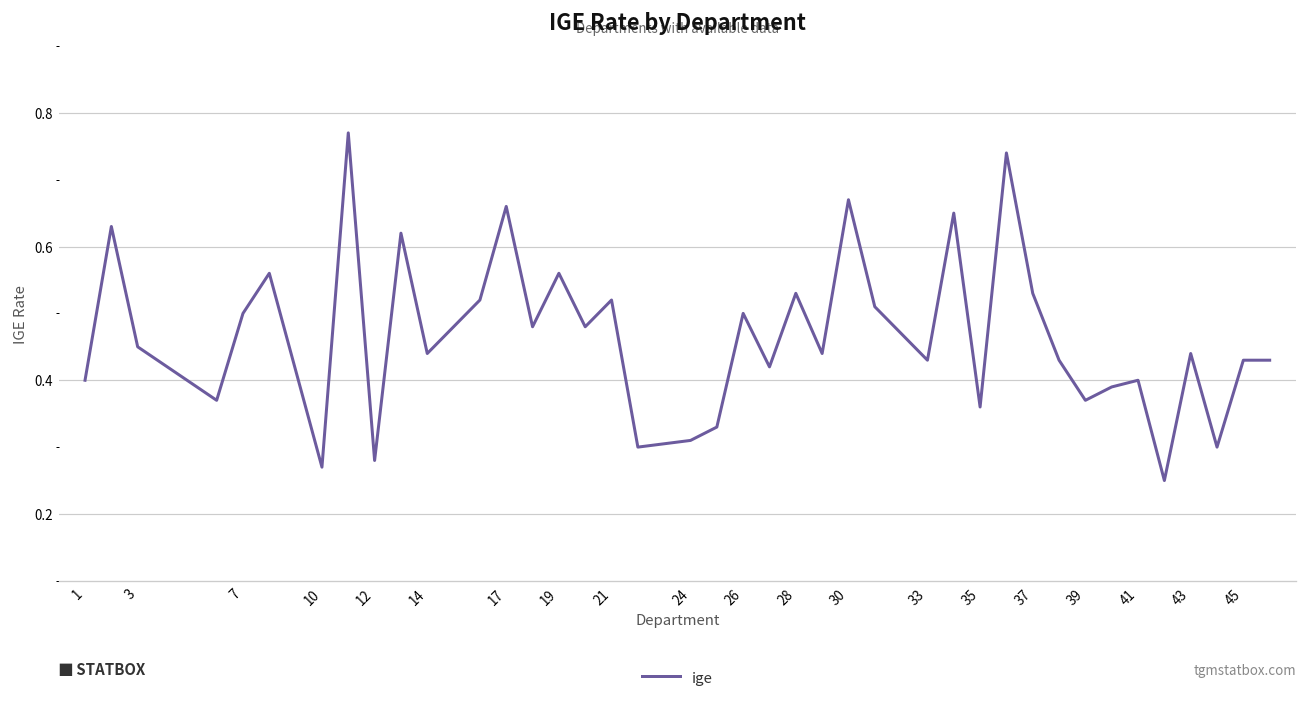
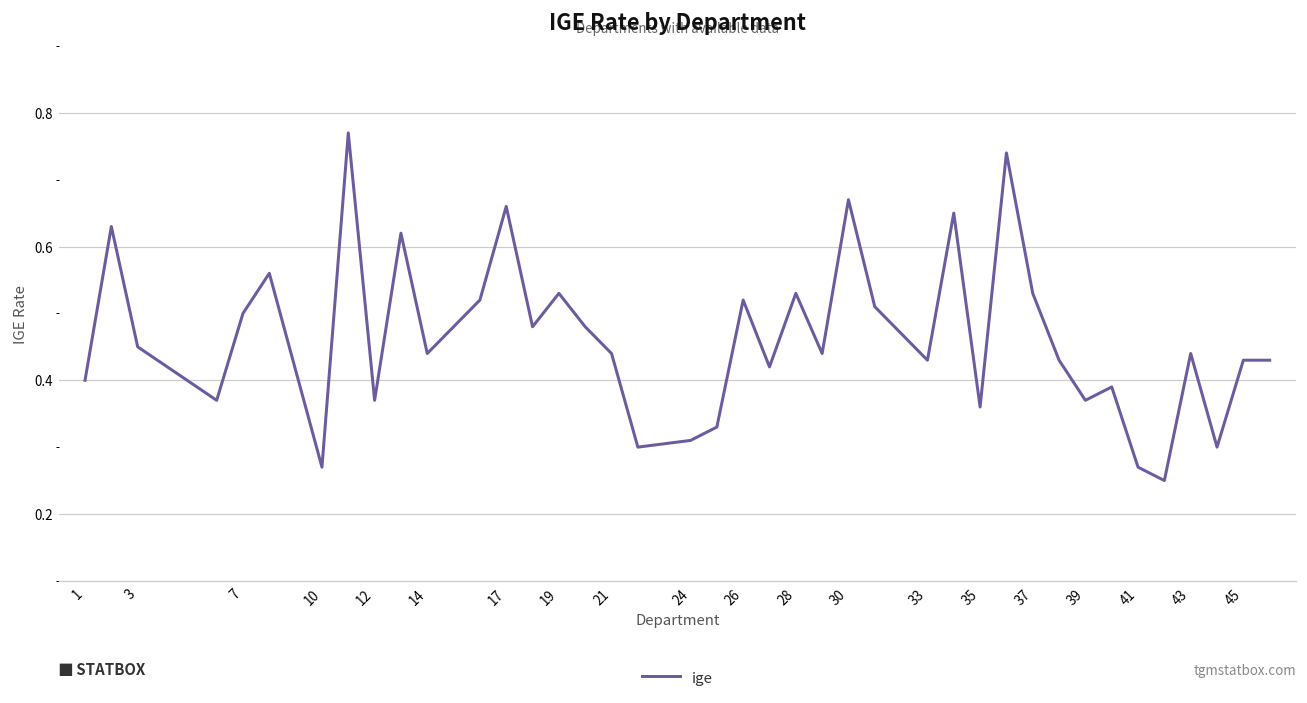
12: 0.28 -> 0.37
19: 0.56 -> 0.53
21: 0.52 -> 0.44
26: 0.50 -> 0.52
41: 0.40 -> 0.27
